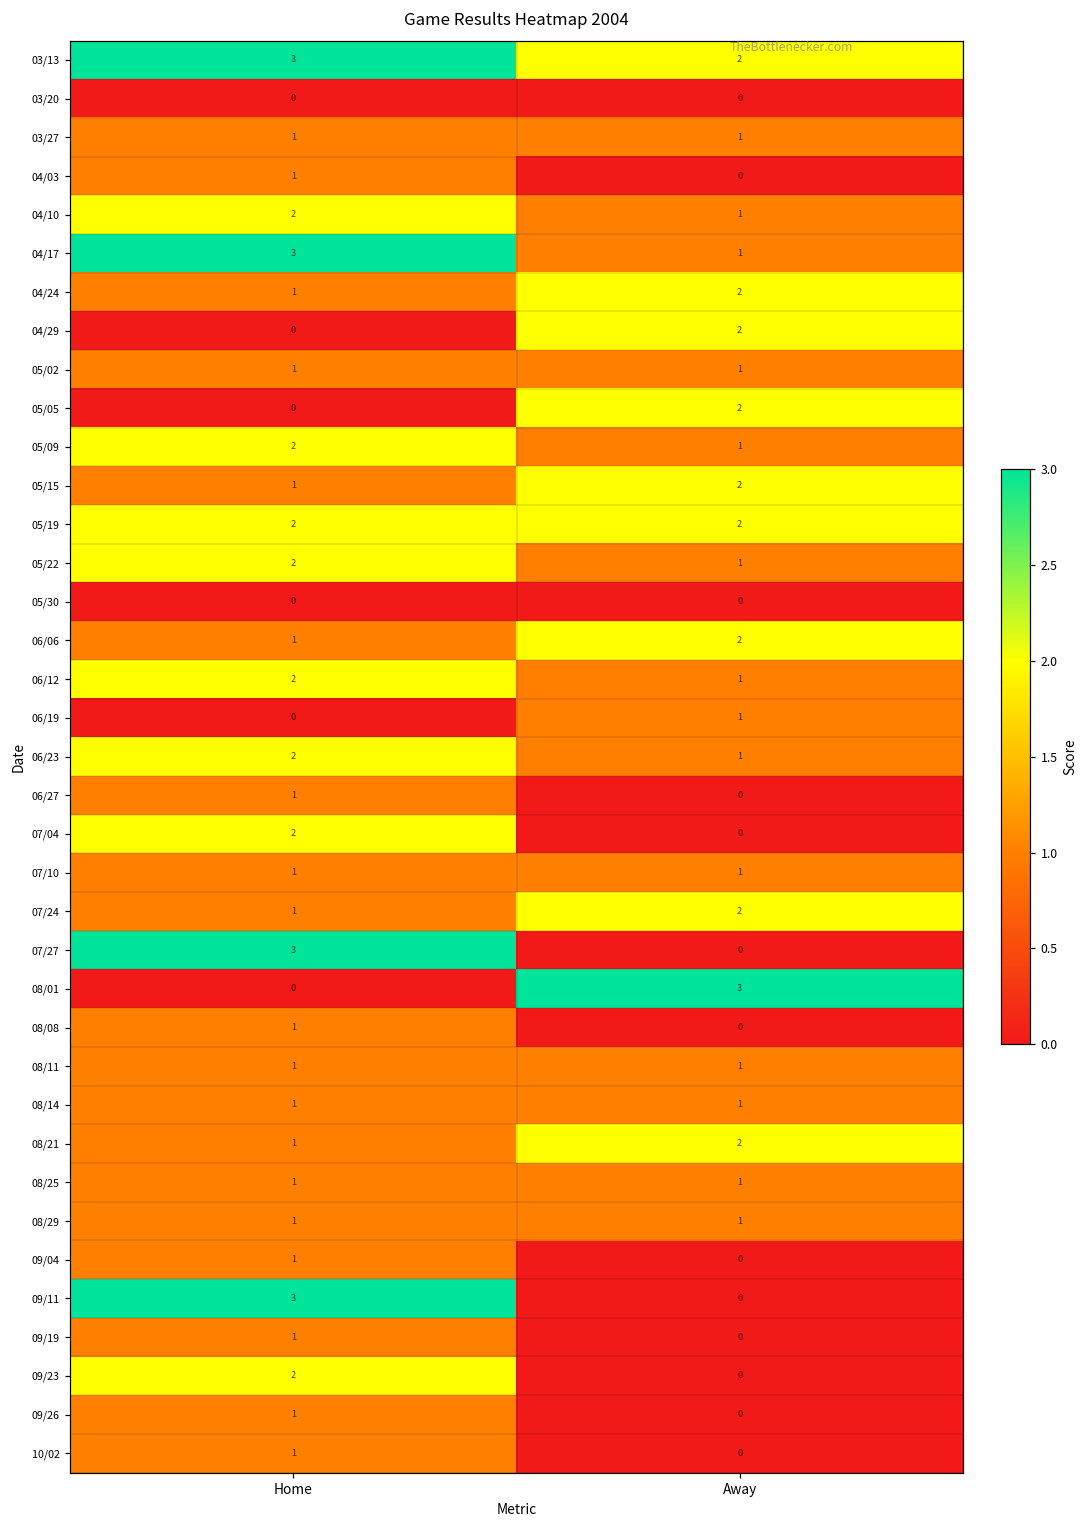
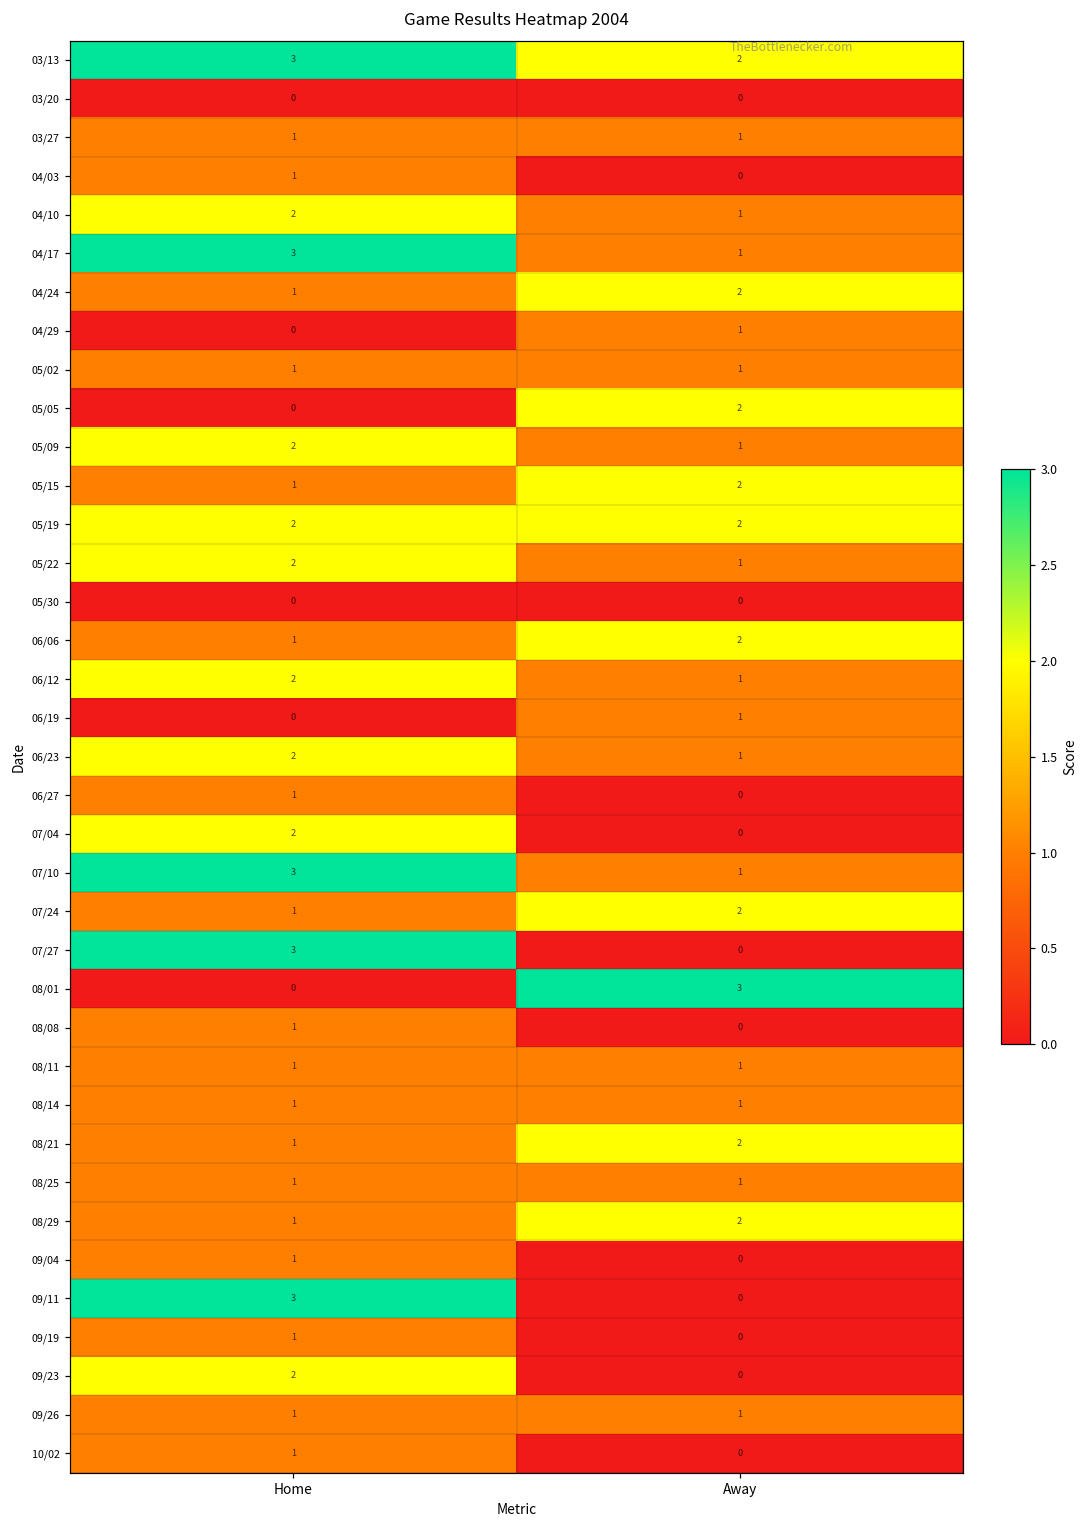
04/29, Away: 2 -> 1
07/10, Home: 1 -> 3
08/29, Away: 1 -> 2
09/26, Away: 0 -> 1
